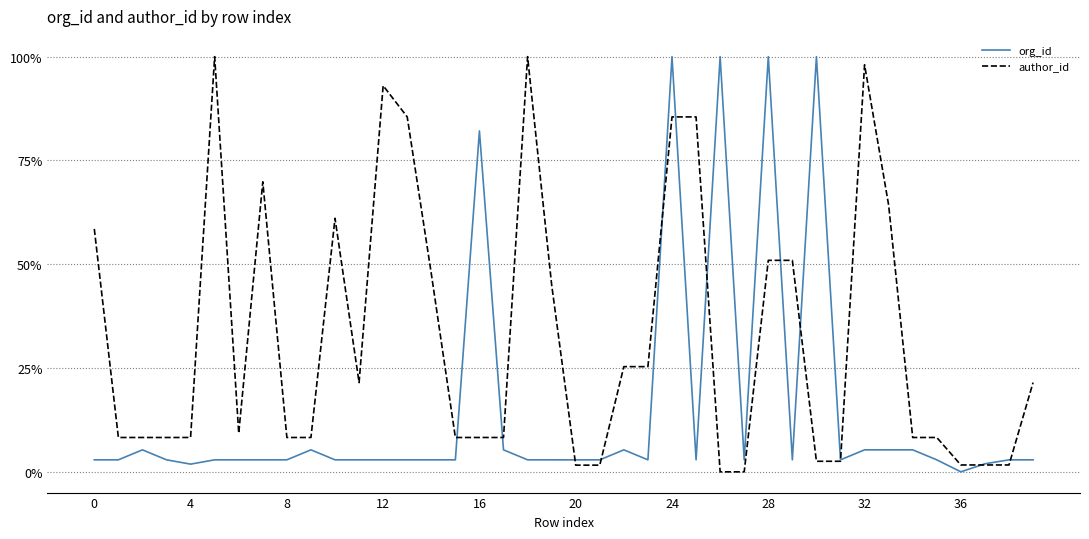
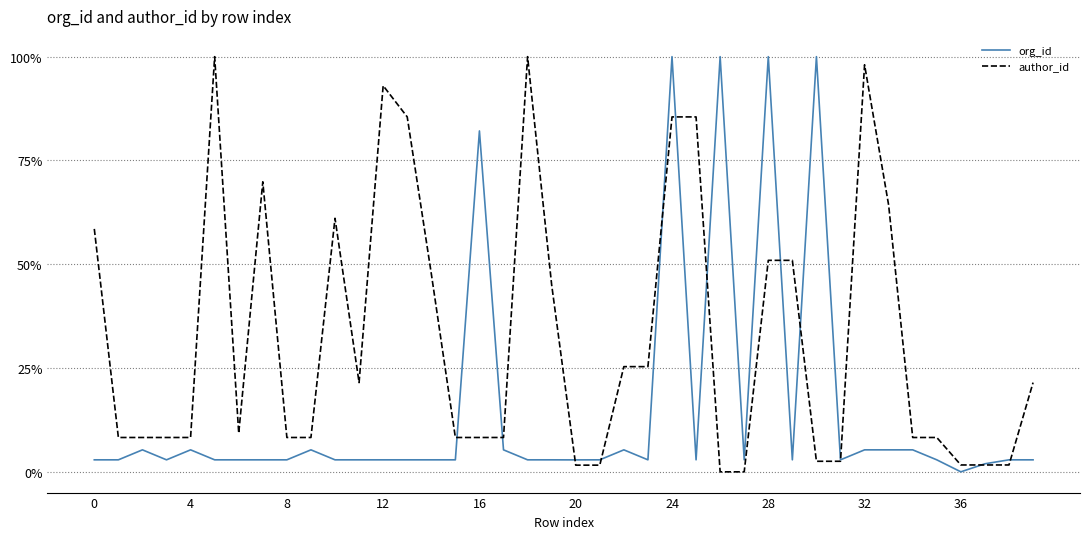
org_id, 4: 2% -> 5%
